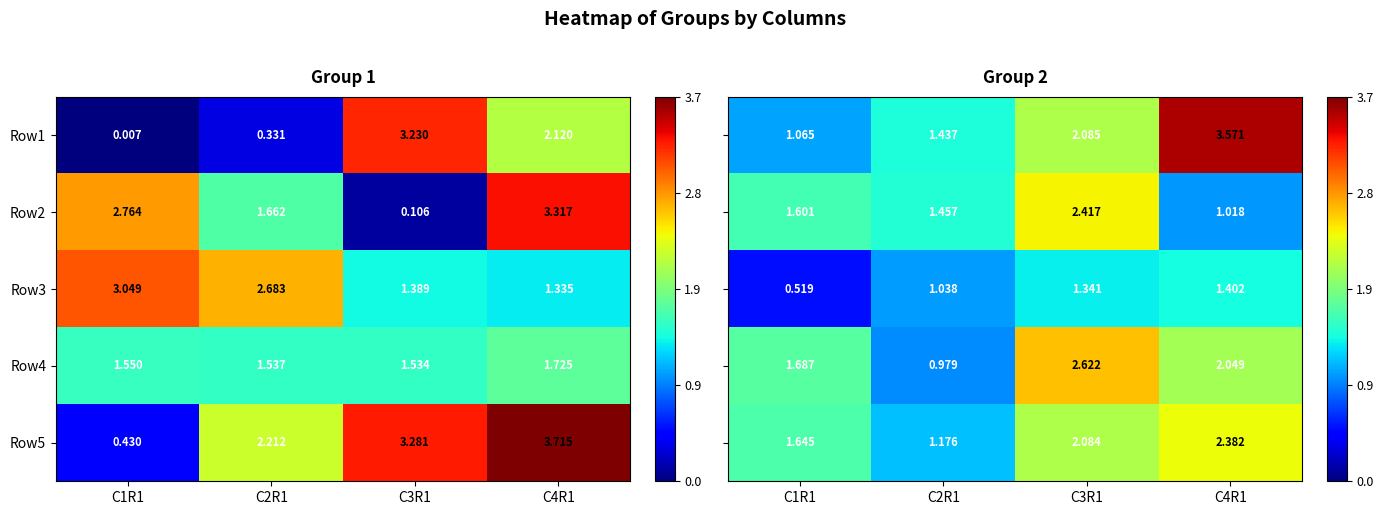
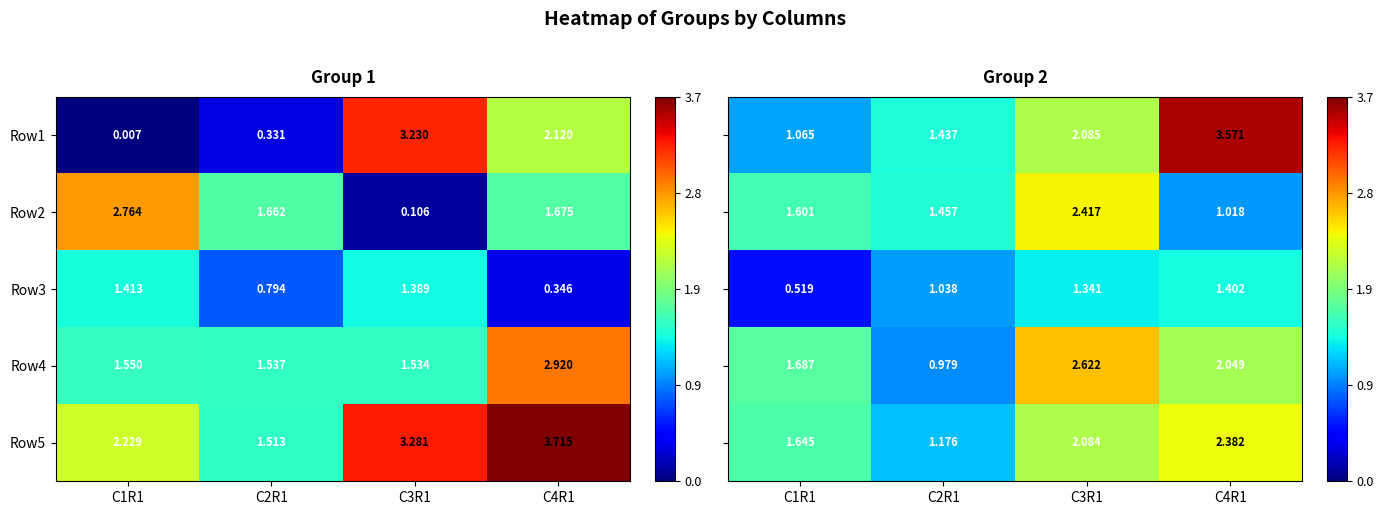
Group 1, Row2, C4R1: 3.317 -> 1.675
Group 1, Row3, C1R1: 3.049 -> 1.413
Group 1, Row3, C2R1: 2.683 -> 0.794
Group 1, Row3, C4R1: 1.335 -> 0.346
Group 1, Row4, C4R1: 1.725 -> 2.920
Group 1, Row5, C1R1: 0.430 -> 2.229
Group 1, Row5, C2R1: 2.212 -> 1.513
